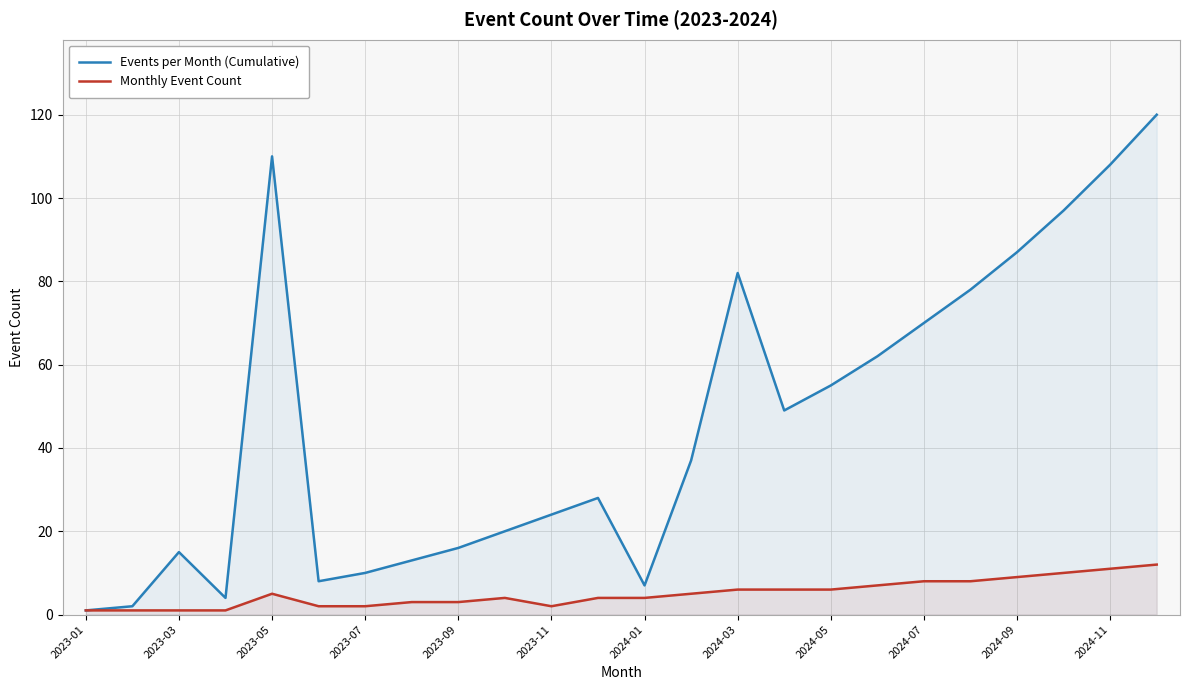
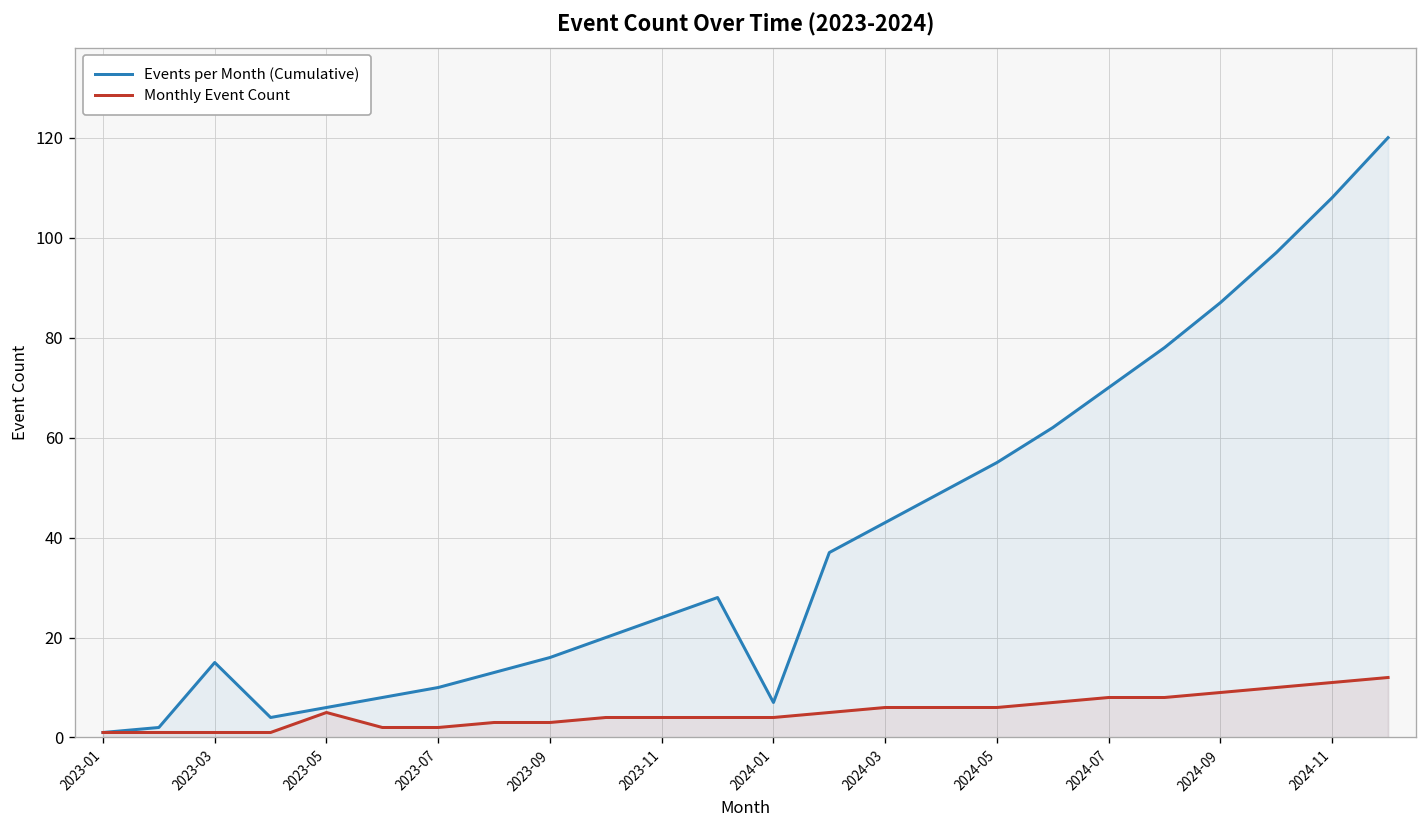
Events per Month (Cumulative), 2023-05: 110 -> 6
Monthly Event Count, 2023-11: 2 -> 4
Events per Month (Cumulative), 2024-03: 82 -> 43
